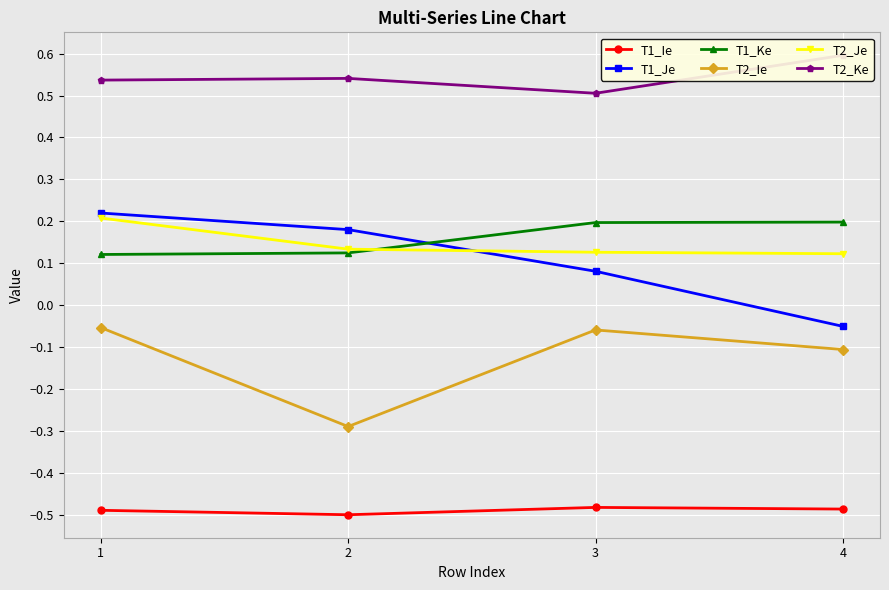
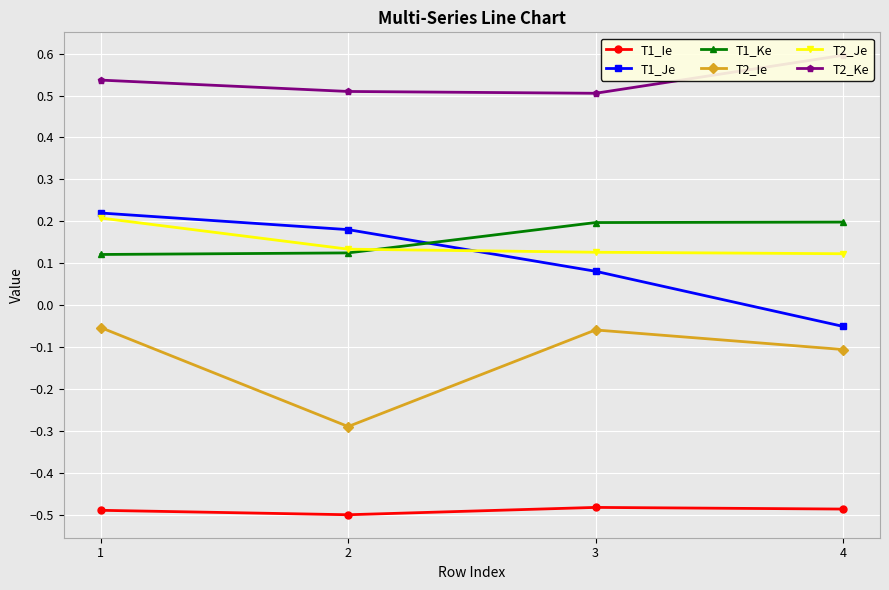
T2_Ke, 2: 0.54 -> 0.51
